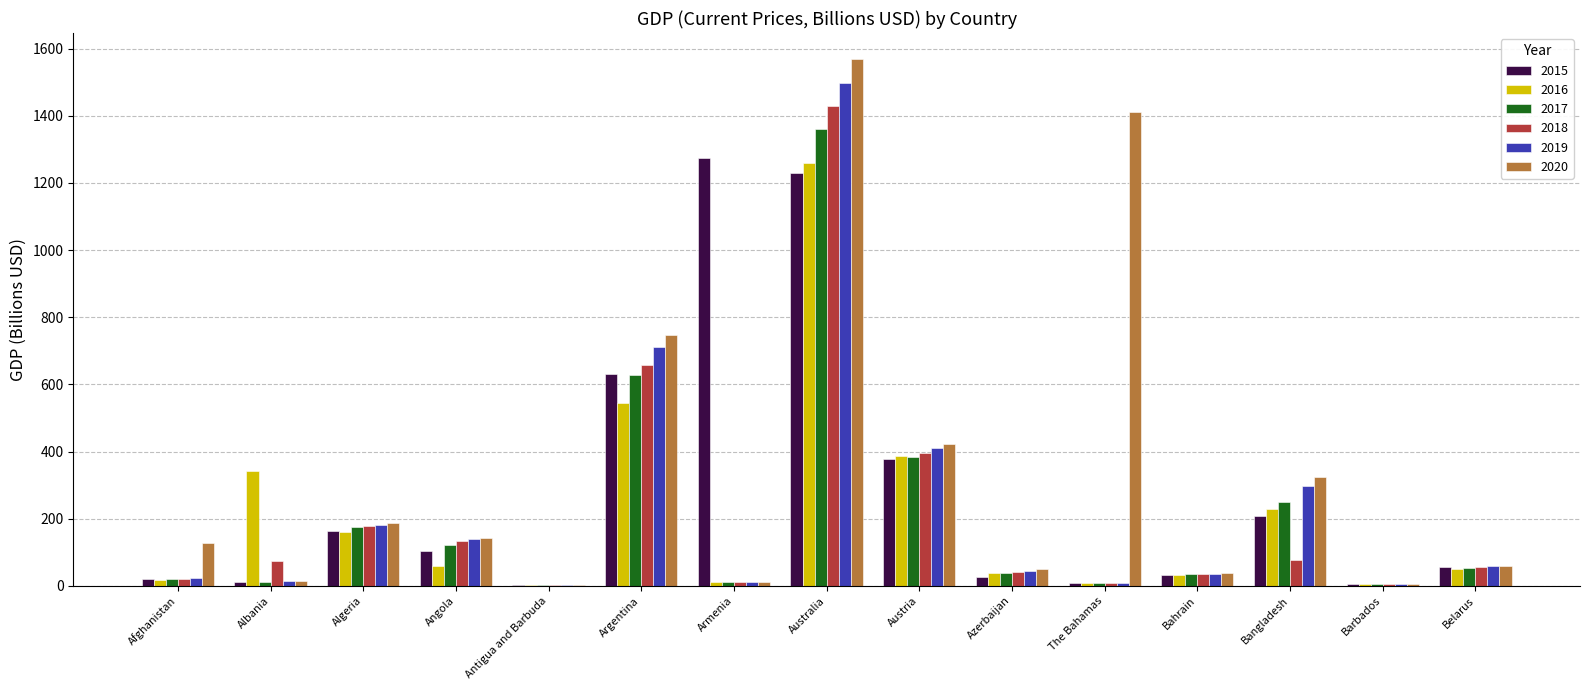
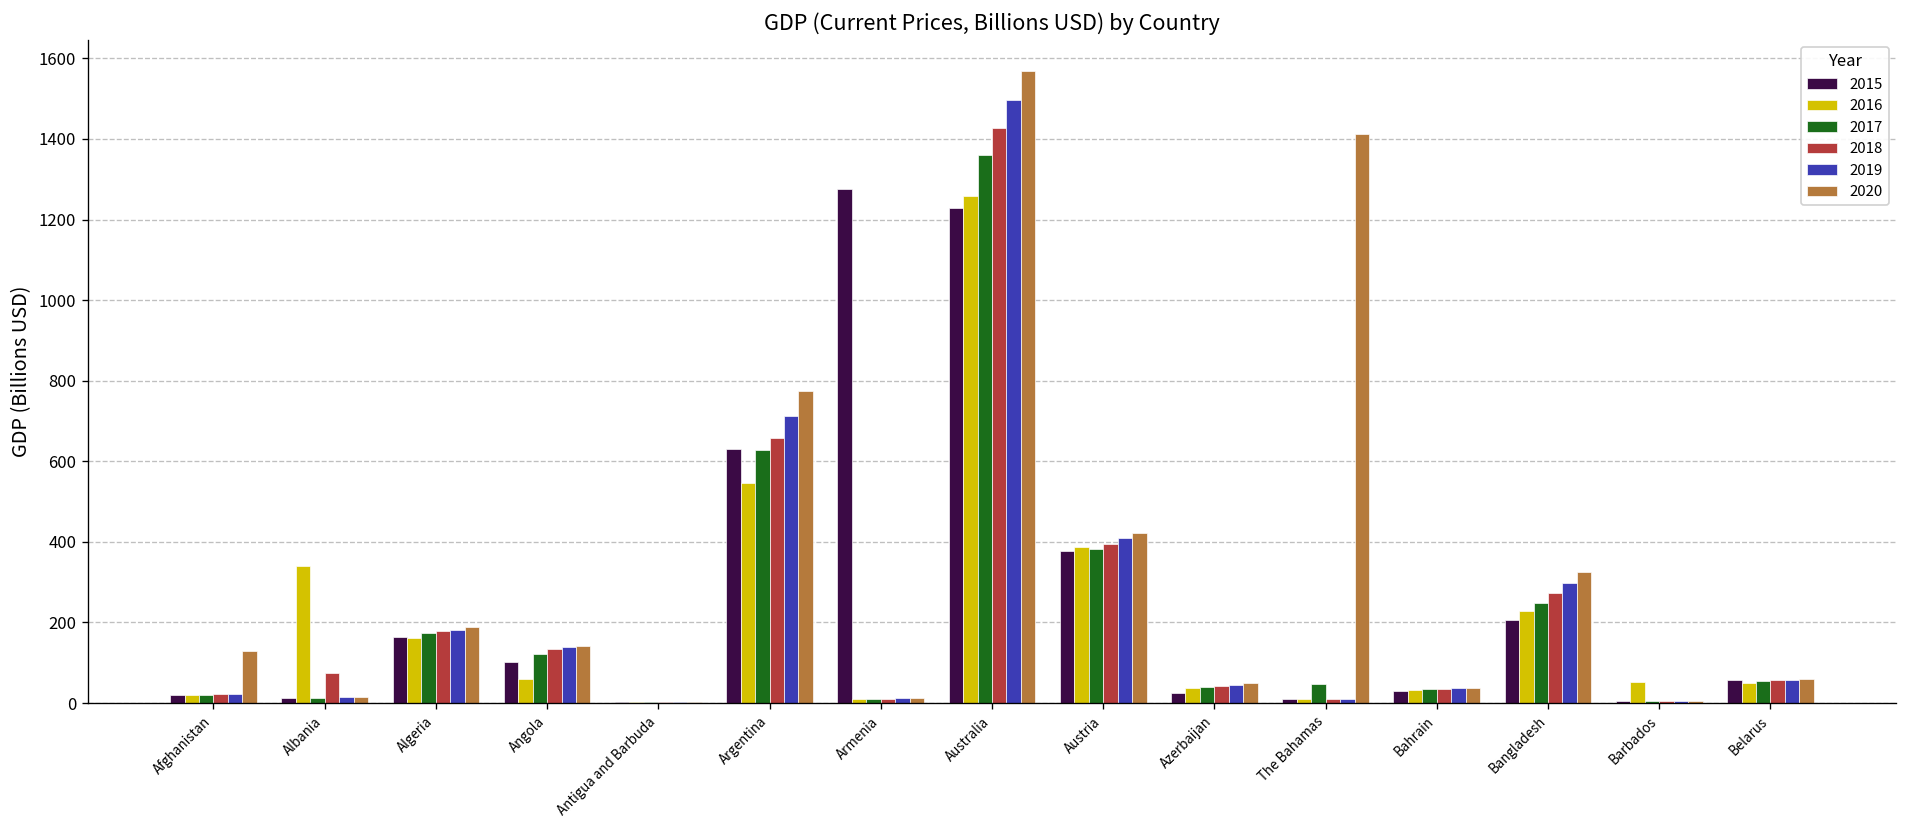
2020, Argentina: 750 -> 780
2017, The Bahamas: 10 -> 50
2018, Bangladesh: 80 -> 270
2016, Barbados: 0 -> 50
